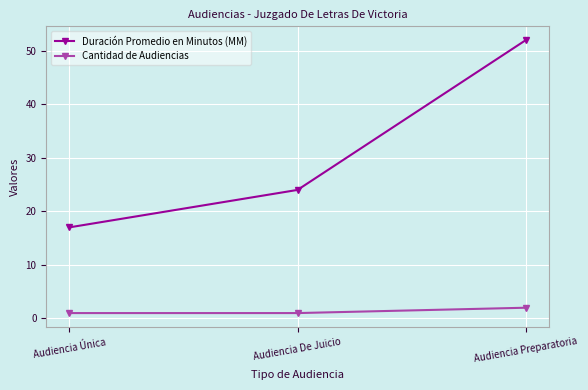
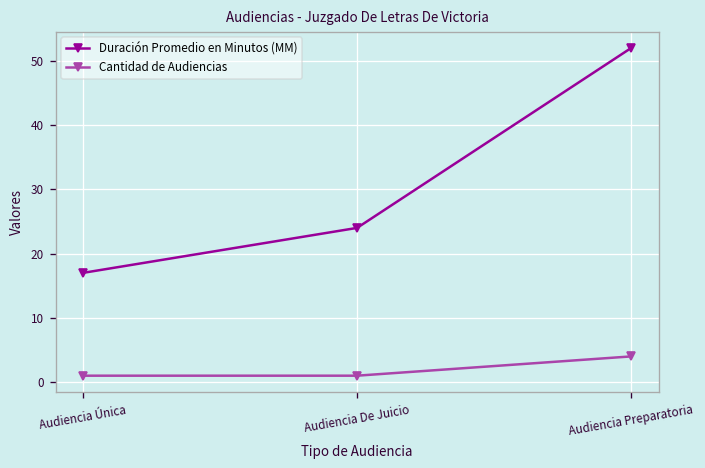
Cantidad de Audiencias, Audiencia Preparatoria: 2 -> 4
